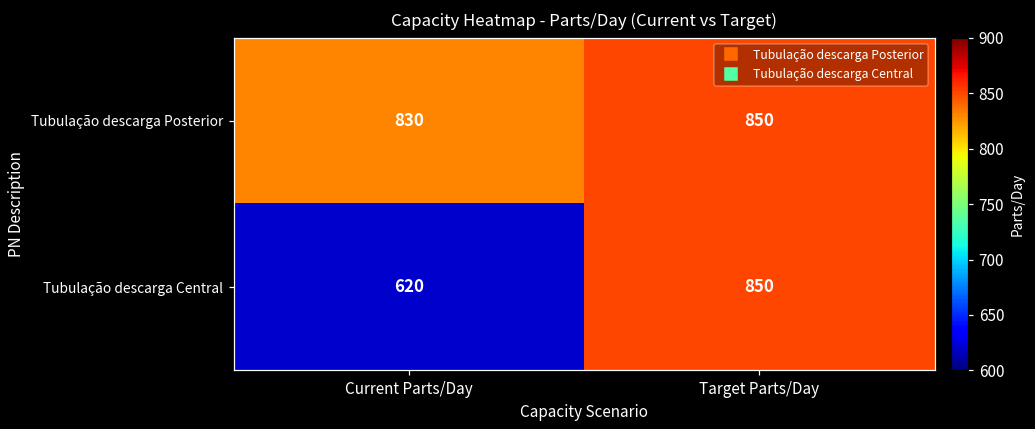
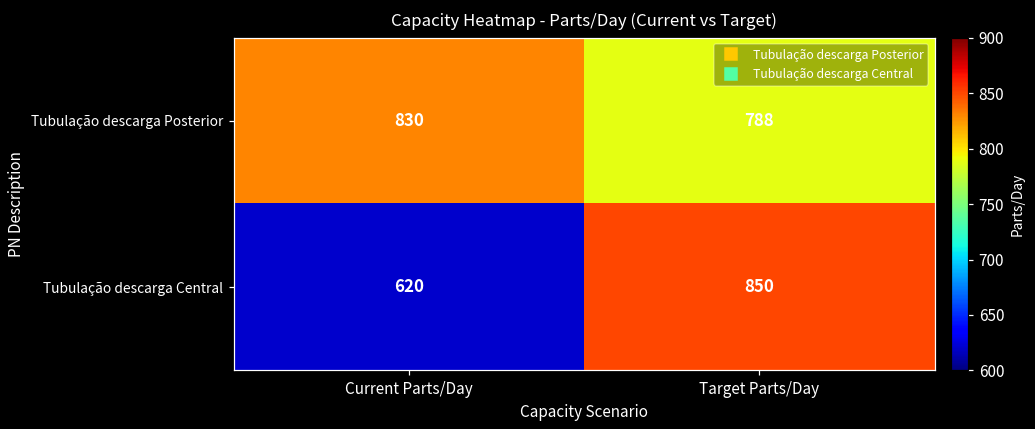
Tubulação descarga Posterior, Target Parts/Day: 850 -> 788
